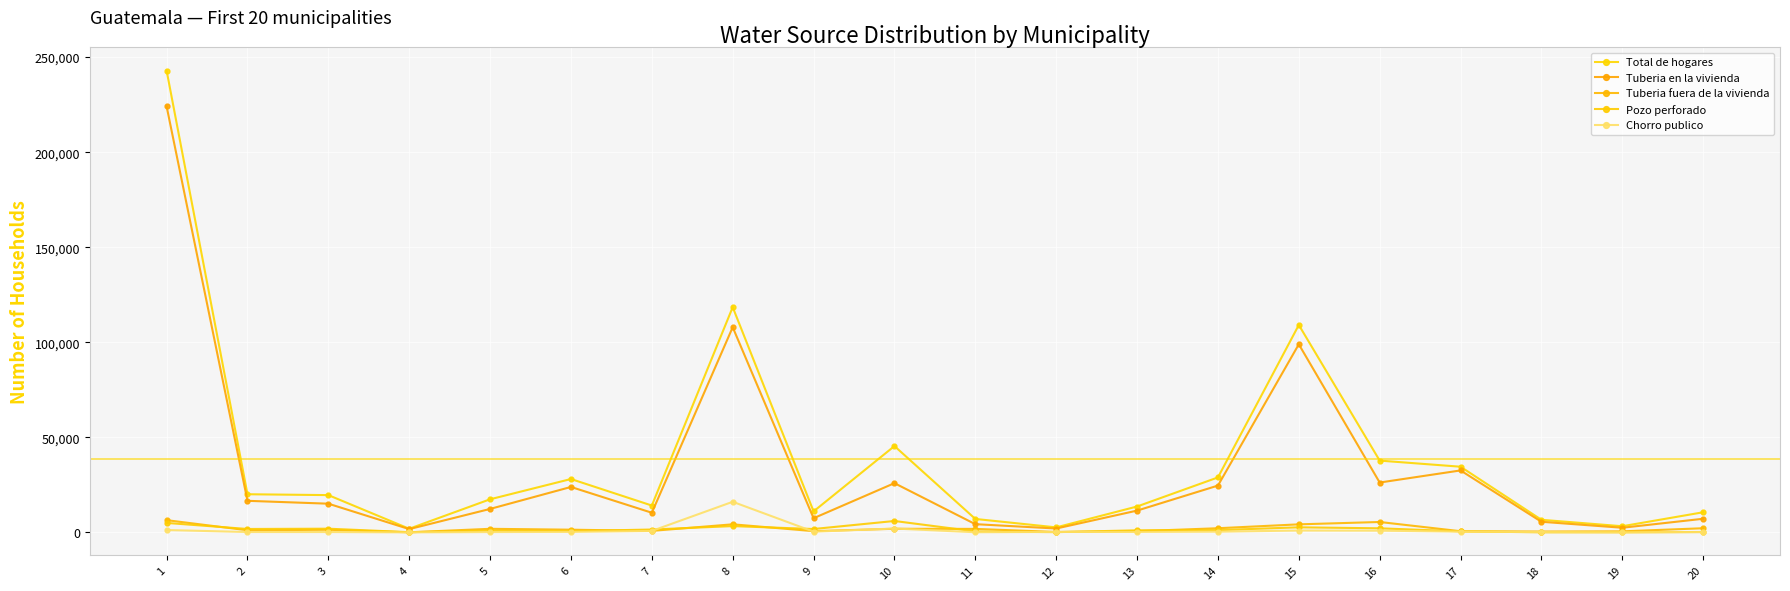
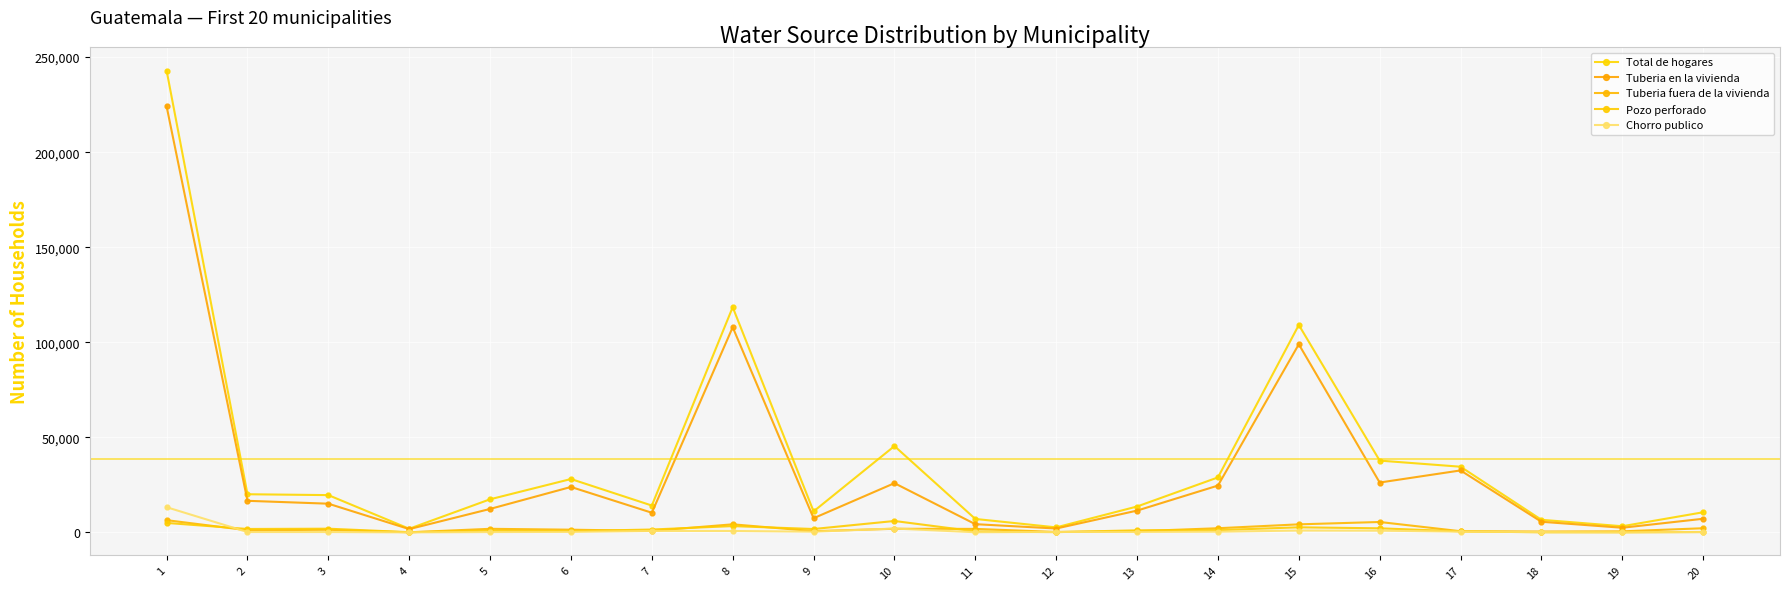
Chorro publico, 1: 1,000 -> 13,000
Chorro publico, 8: 16,000 -> 1,000
